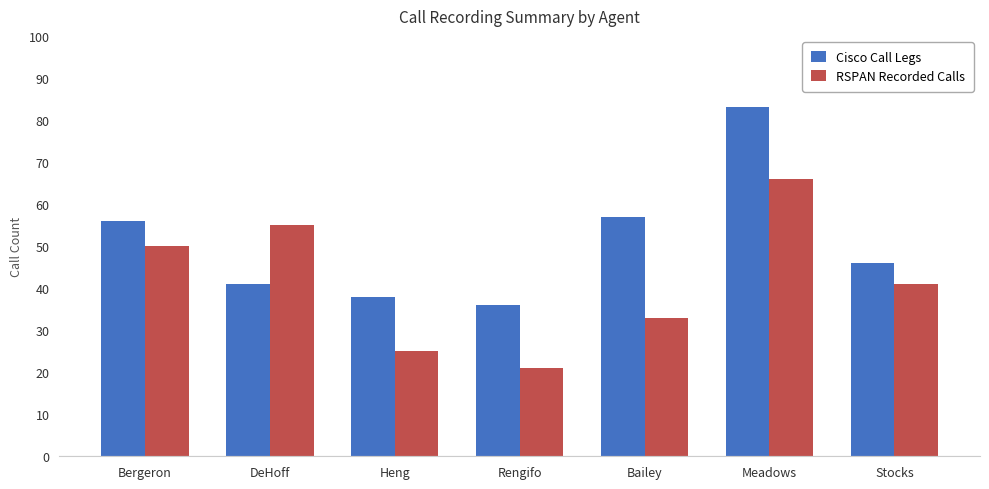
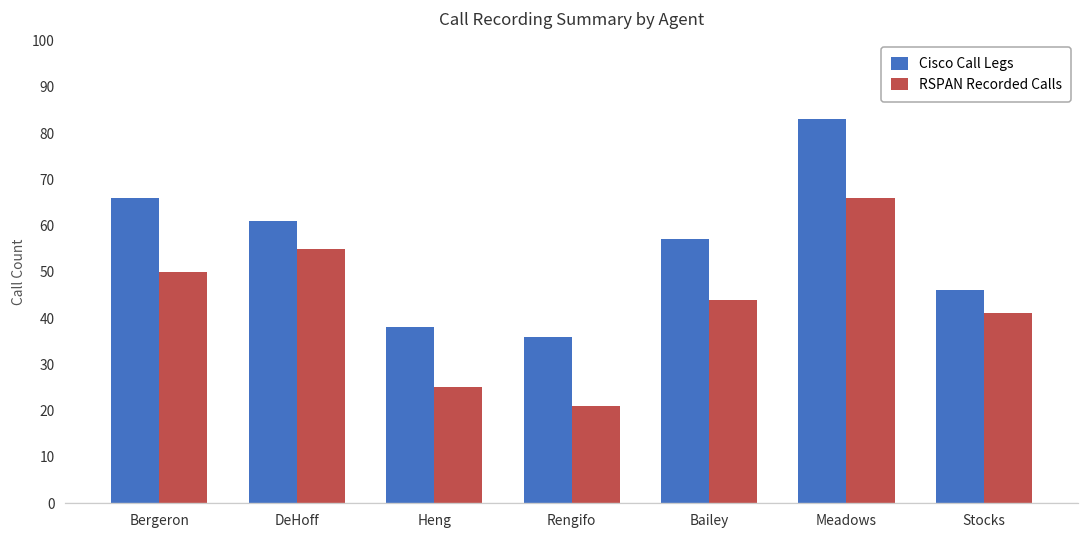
Cisco Call Legs, Bergeron: 56 -> 66
Cisco Call Legs, DeHoff: 41 -> 61
RSPAN Recorded Calls, Bailey: 33 -> 44
